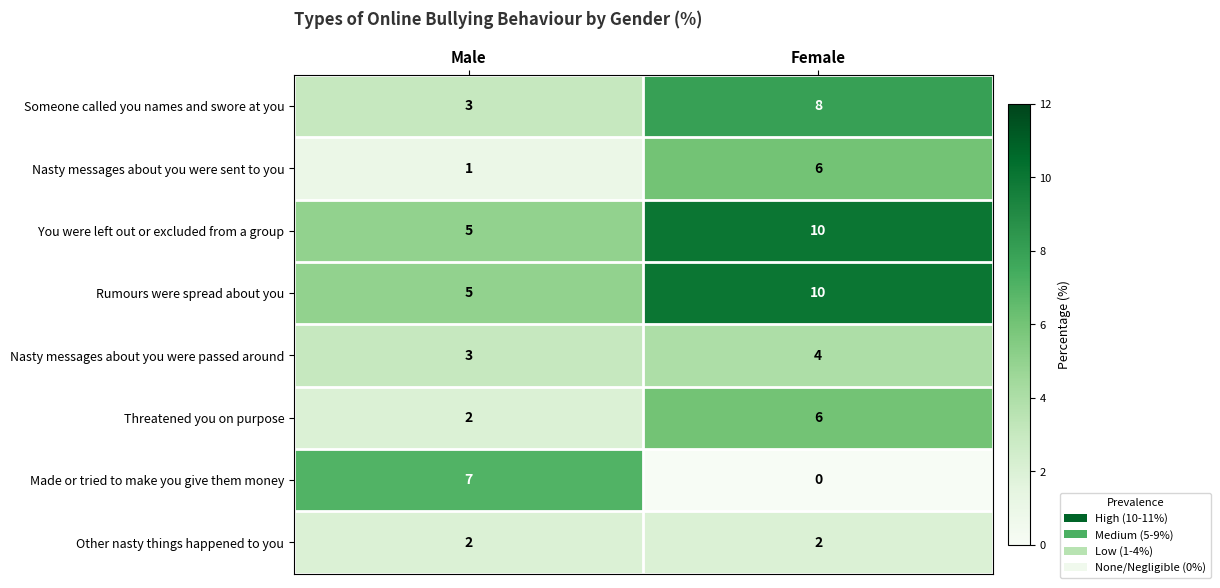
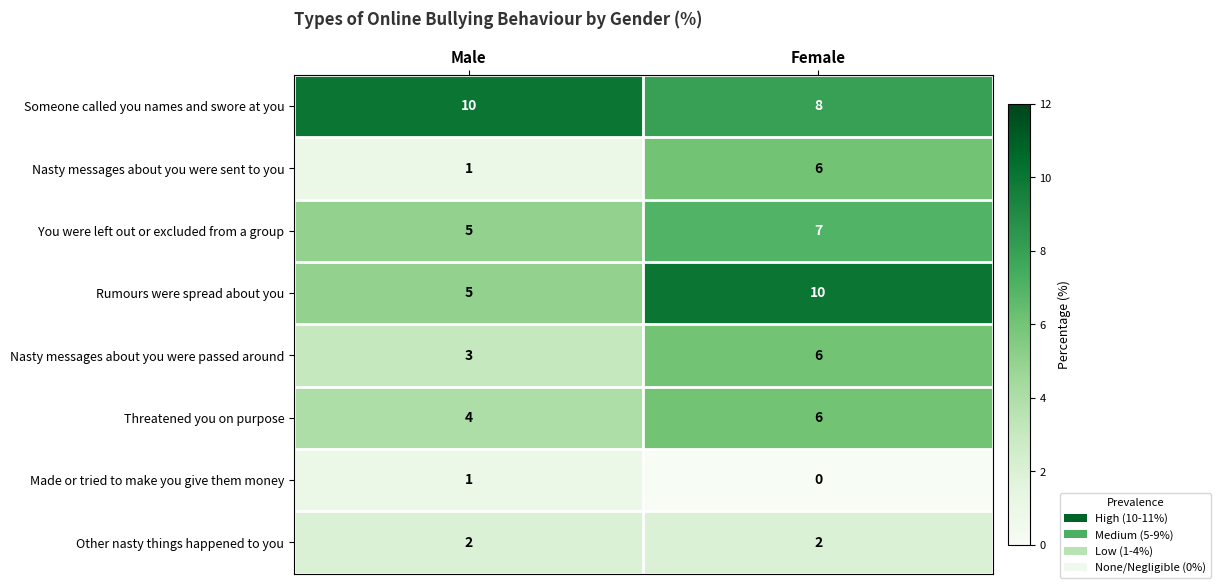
Someone called you names and swore at you, Male: 3 -> 10
You were left out or excluded from a group, Female: 10 -> 7
Nasty messages about you were passed around, Female: 4 -> 6
Threatened you on purpose, Male: 2 -> 4
Made or tried to make you give them money, Male: 7 -> 1
